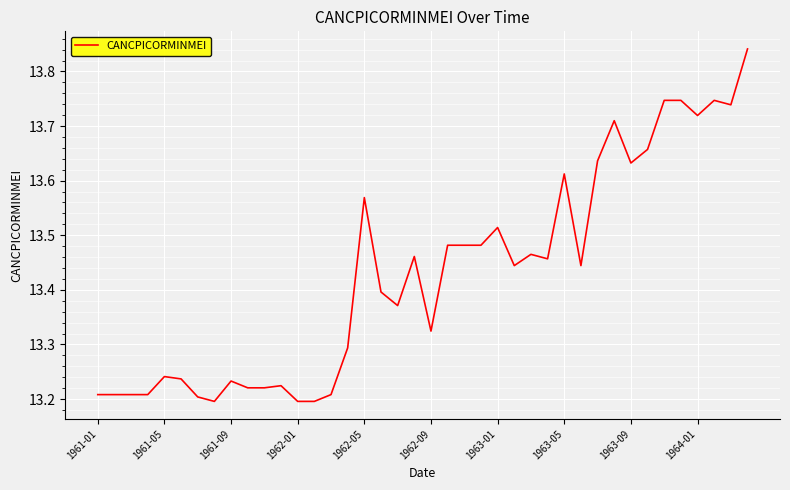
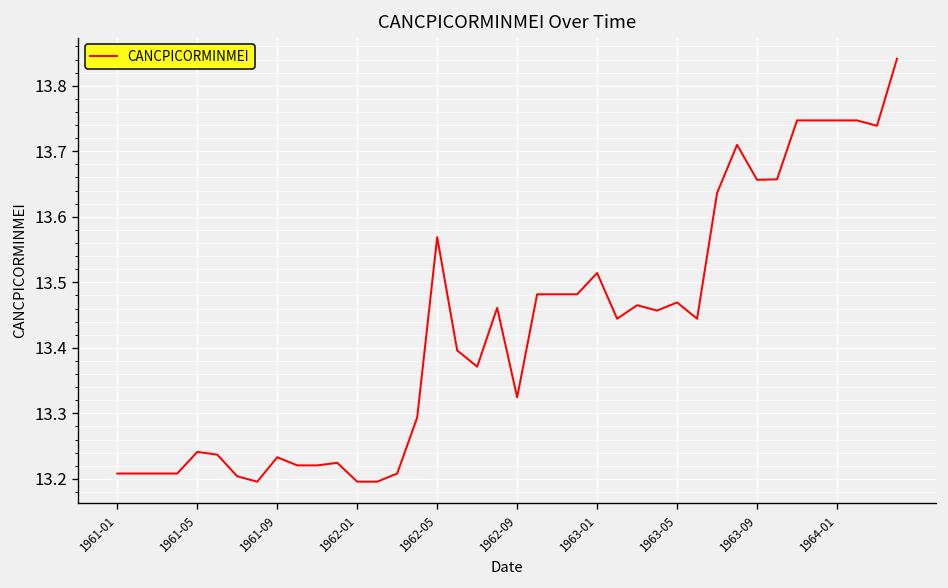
1963-05: 13.61 -> 13.47
1963-09: 13.63 -> 13.66
1964-01: 13.72 -> 13.75
